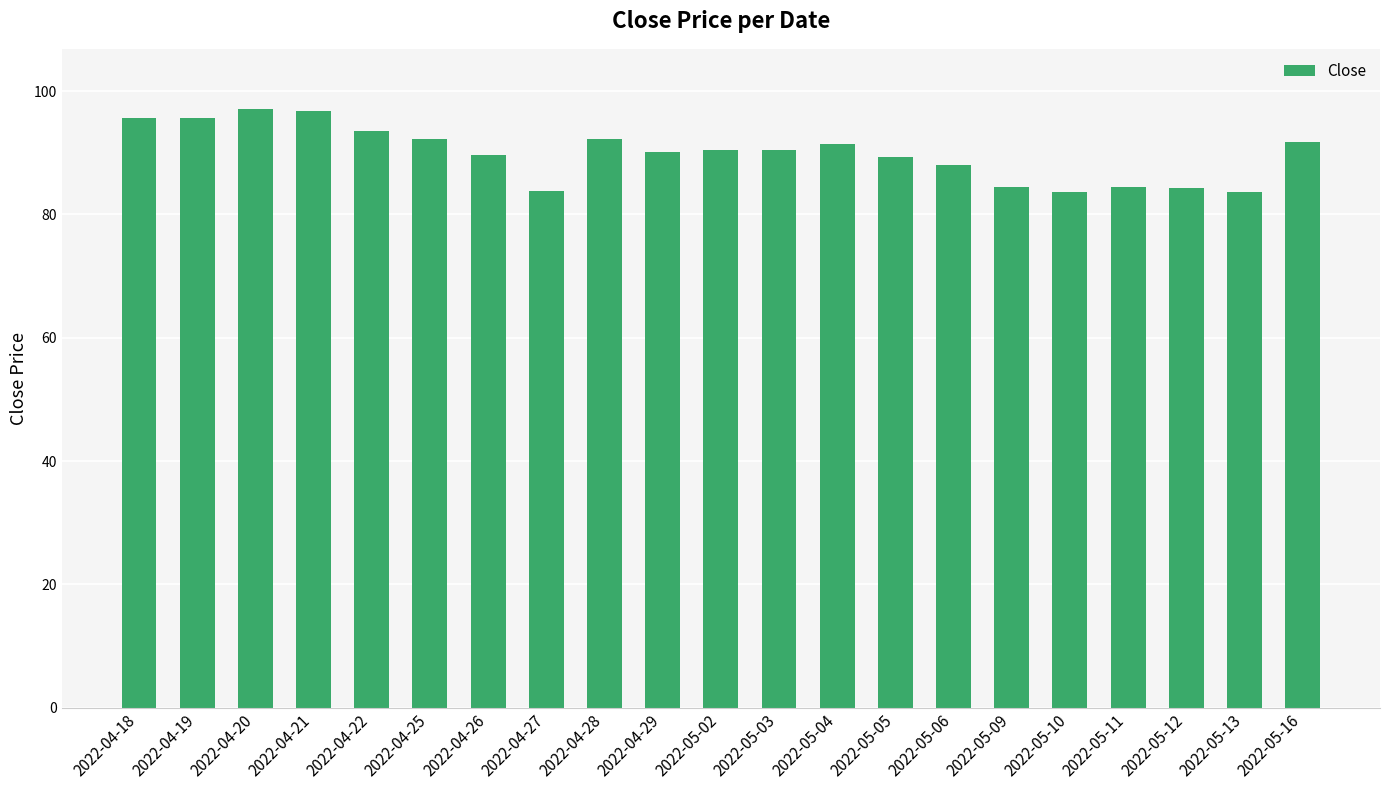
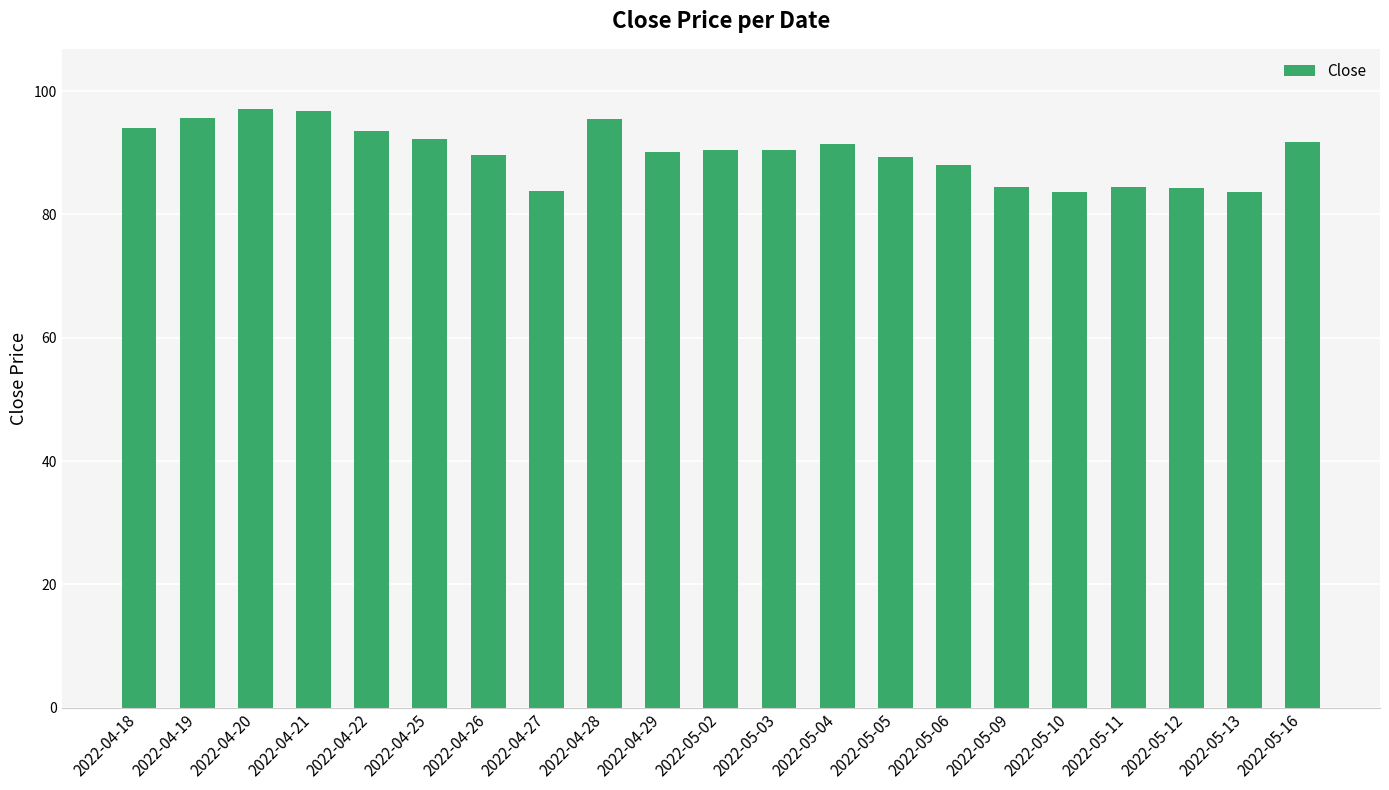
2022-04-18: 96 -> 94
2022-04-28: 92 -> 96
